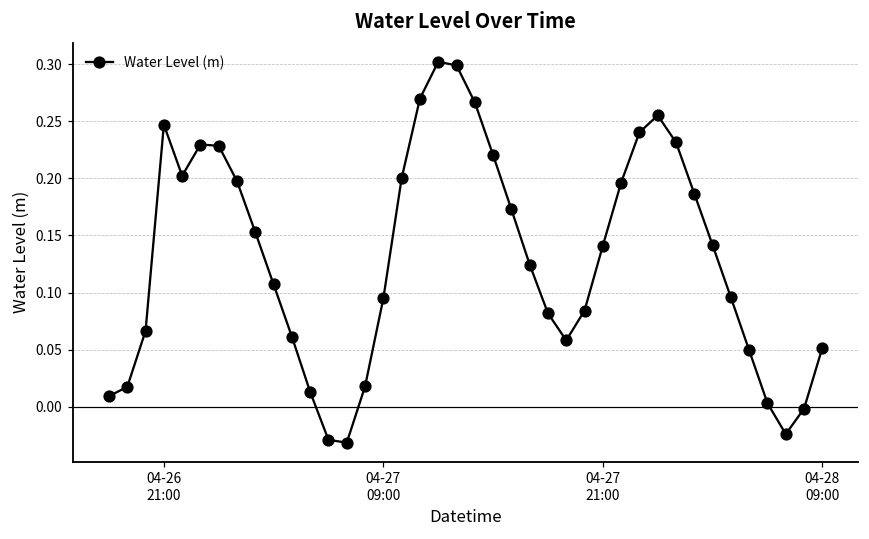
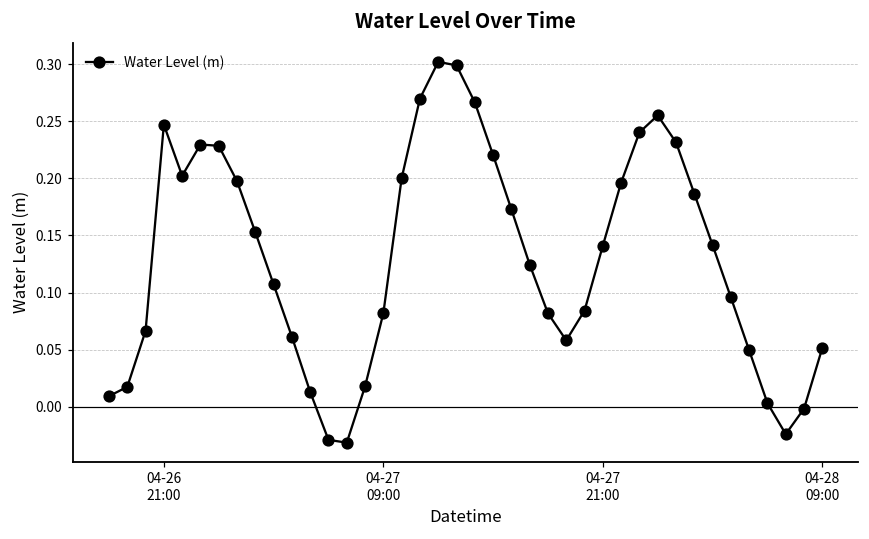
04-27 09:00: 0.095 -> 0.082
